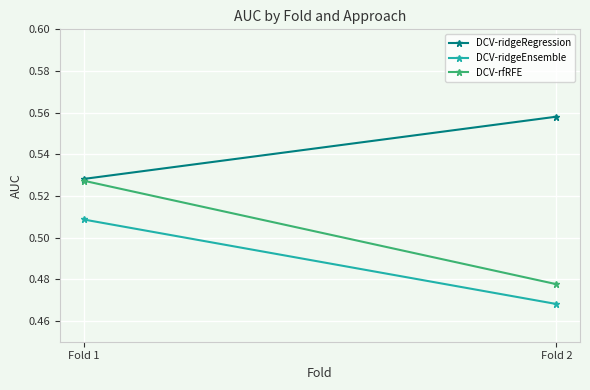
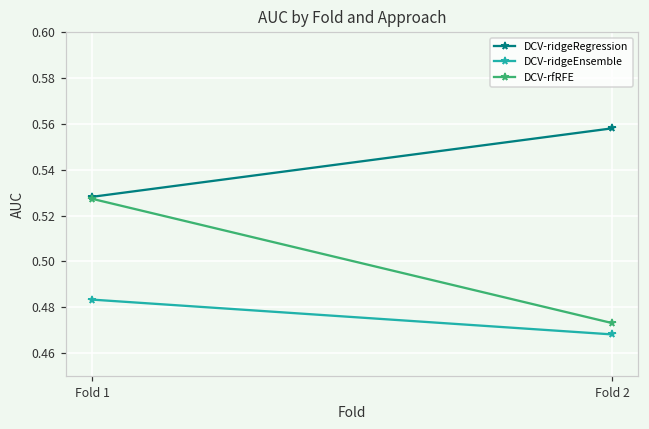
DCV-ridgeEnsemble, Fold 1: 0.509 -> 0.483
DCV-rfRFE, Fold 2: 0.478 -> 0.473
